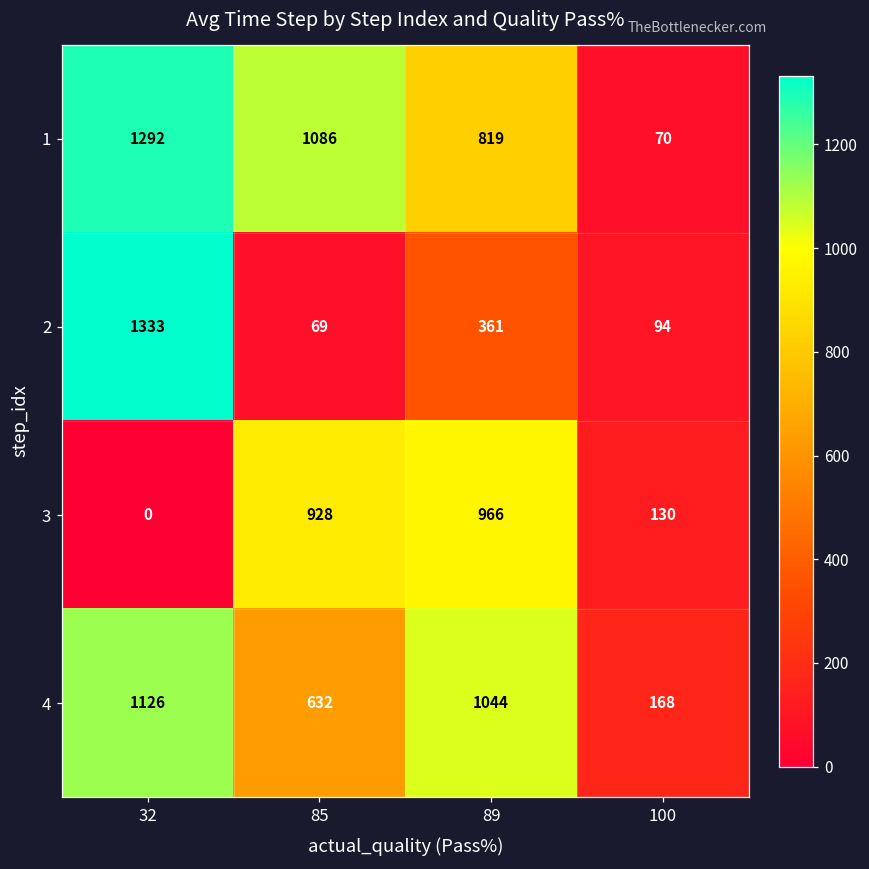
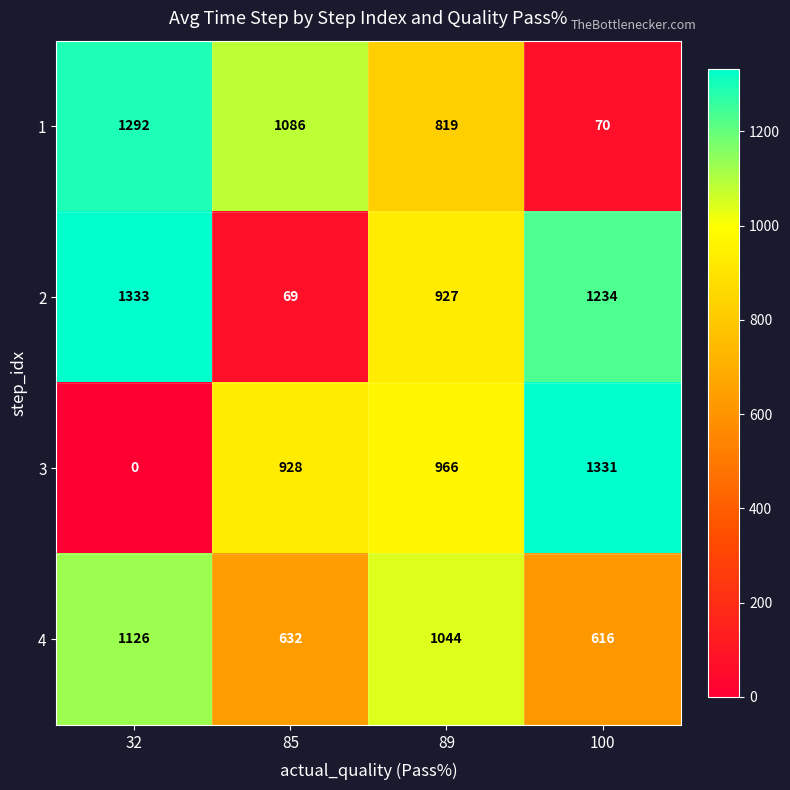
2, 89: 361 -> 927
2, 100: 94 -> 1234
3, 100: 130 -> 1331
4, 100: 168 -> 616
